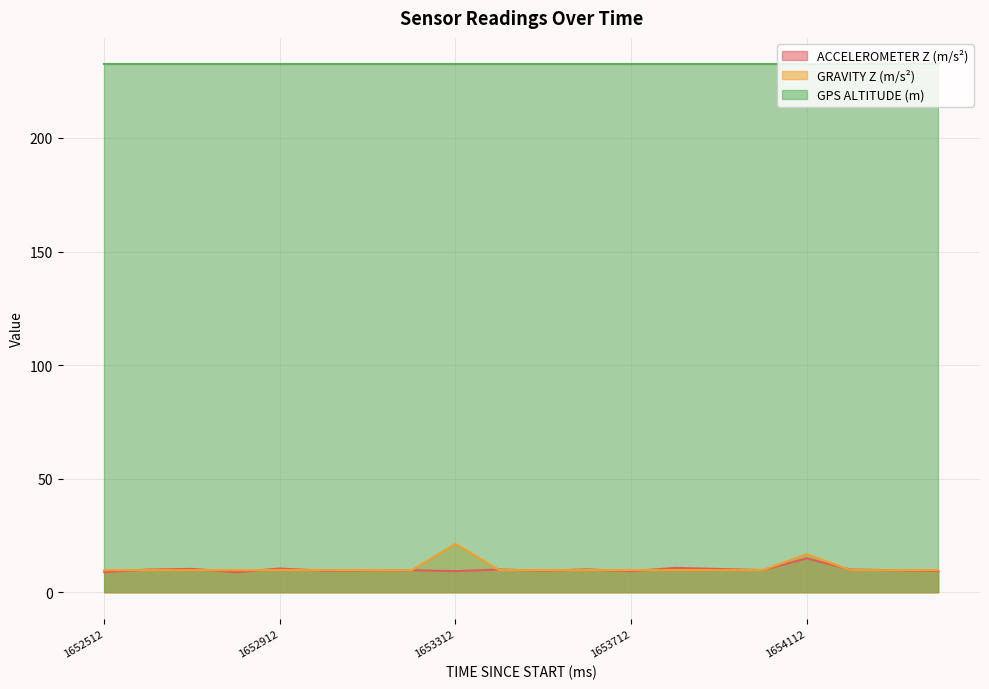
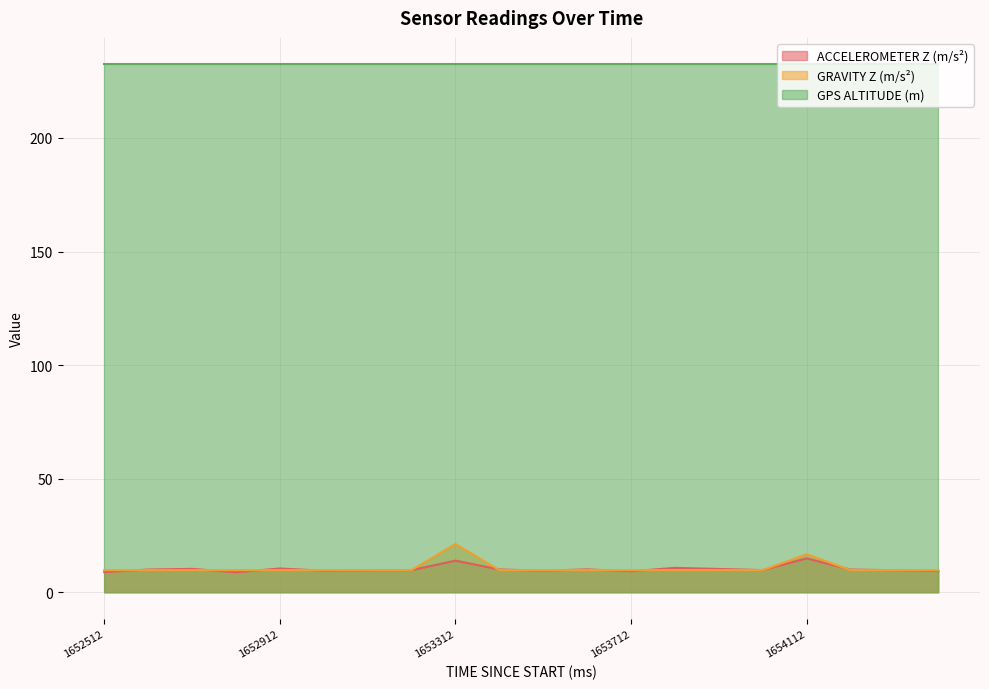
ACCELEROMETER Z (m/s²), 1653312: 9 -> 14
